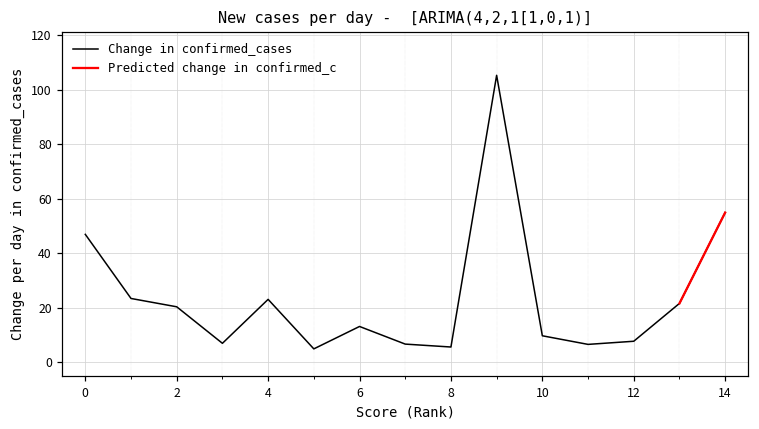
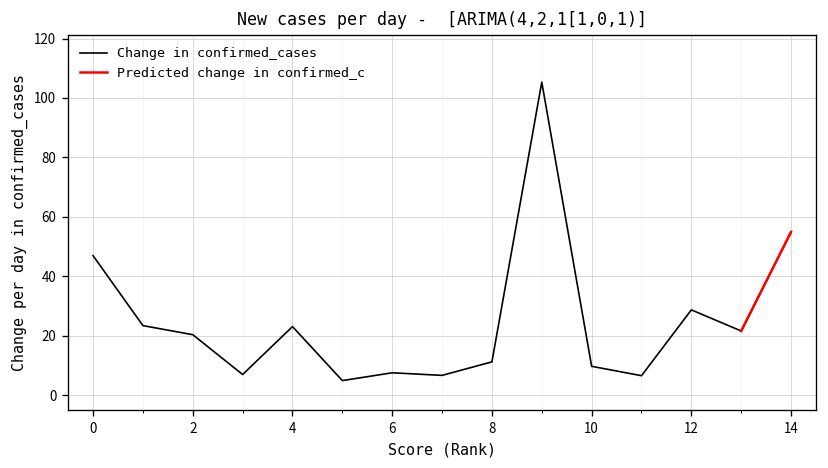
Change in confirmed_cases, 6: 13 -> 8
Change in confirmed_cases, 8: 6 -> 11
Change in confirmed_cases, 12: 8 -> 29
